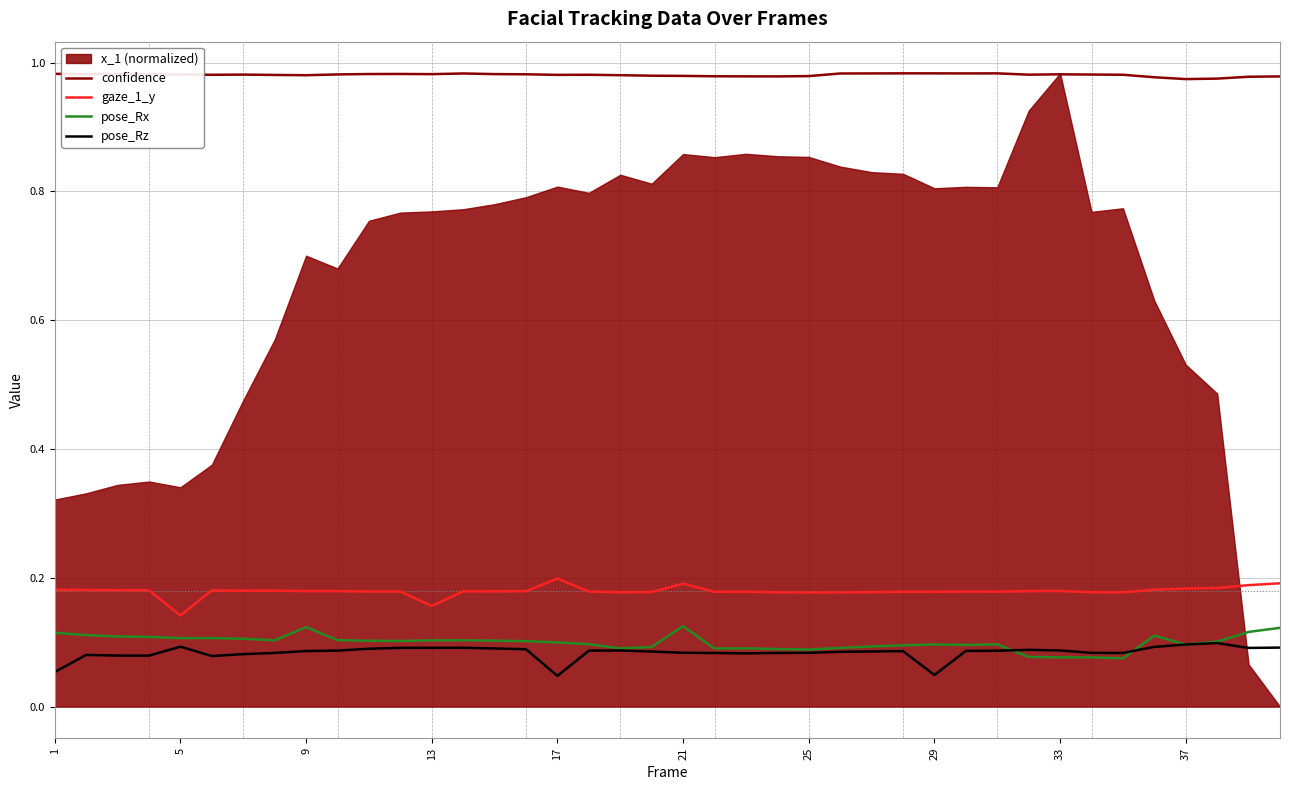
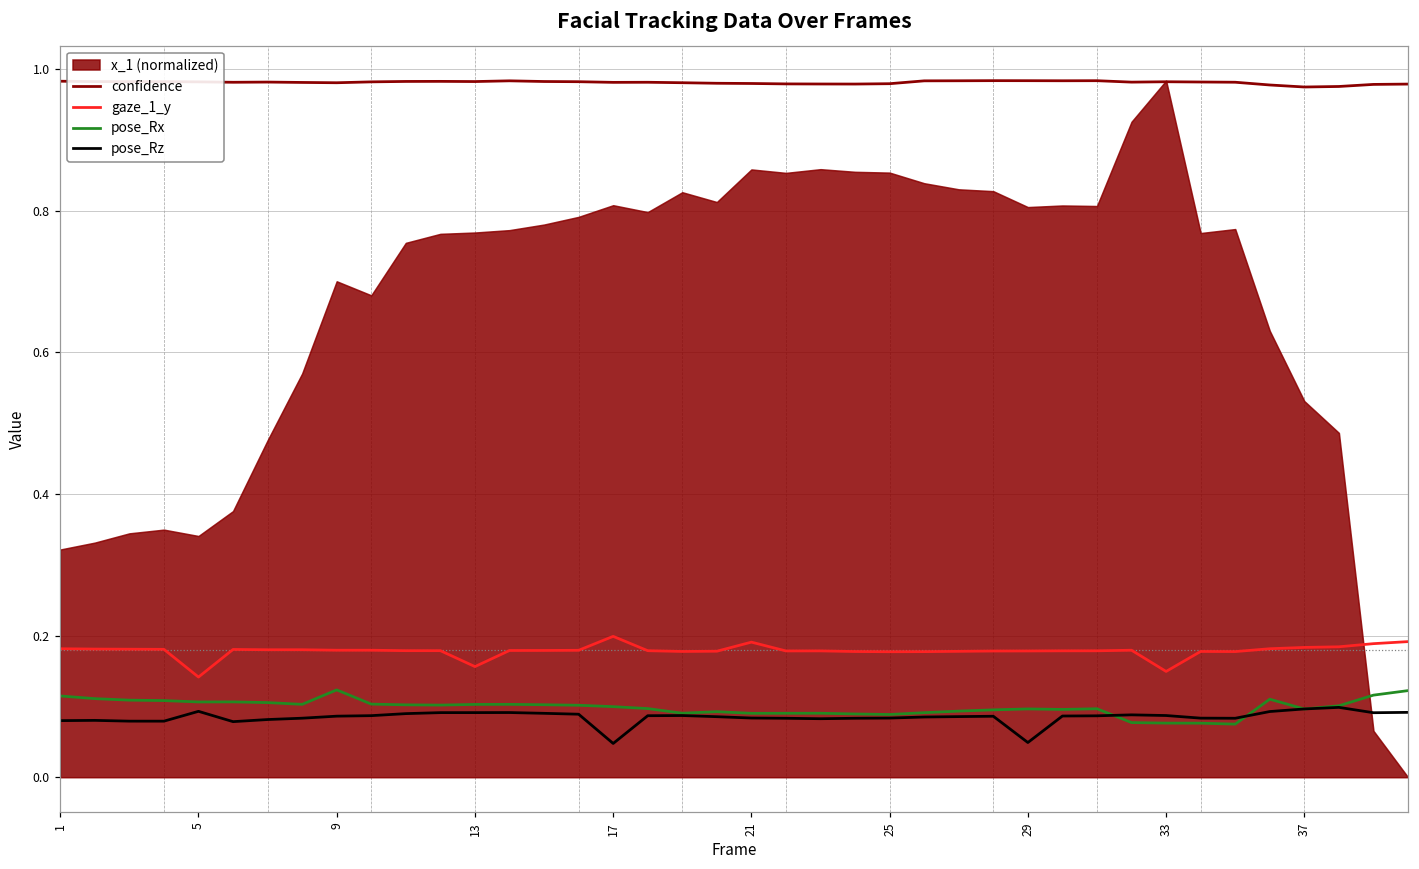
pose_Rz, 1: 0.05 -> 0.08
pose_Rx, 21: 0.12 -> 0.09
gaze_1_y, 33: 0.18 -> 0.15
